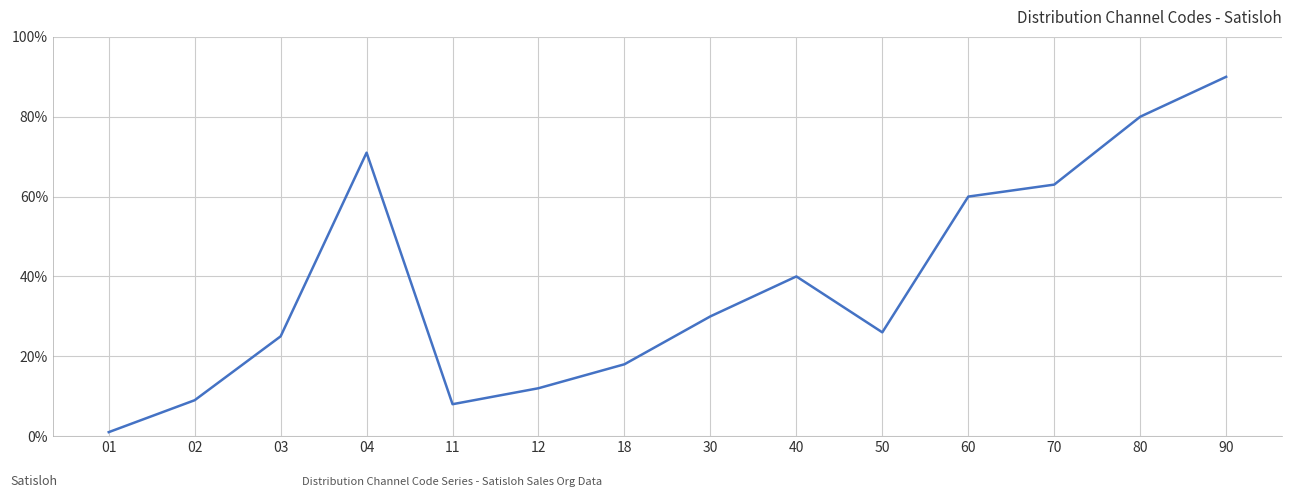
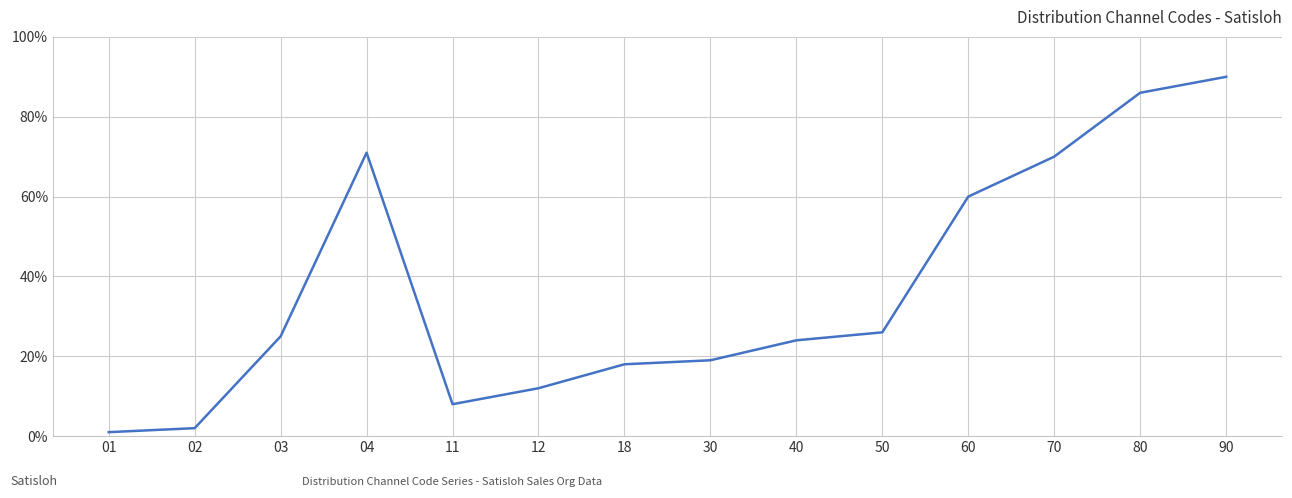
02: 9% -> 2%
30: 30% -> 19%
40: 40% -> 24%
70: 63% -> 70%
80: 80% -> 86%
